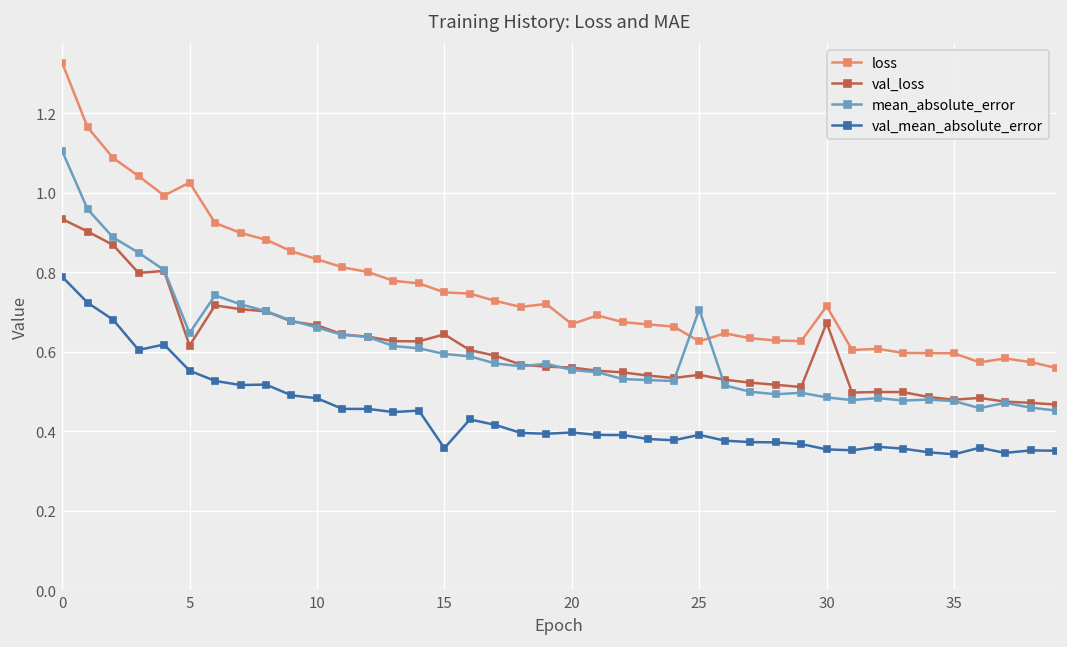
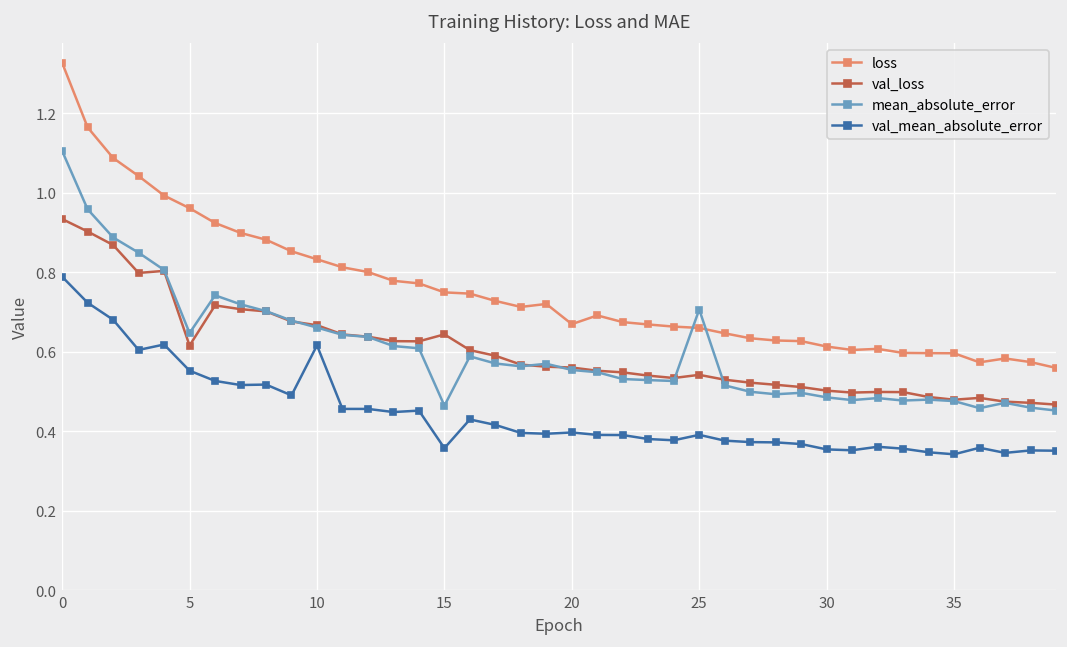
loss, 5: 1.03 -> 0.96
val_mean_absolute_error, 10: 0.48 -> 0.62
mean_absolute_error, 15: 0.59 -> 0.46
loss, 25: 0.63 -> 0.66
loss, 30: 0.71 -> 0.61
val_loss, 30: 0.67 -> 0.50
